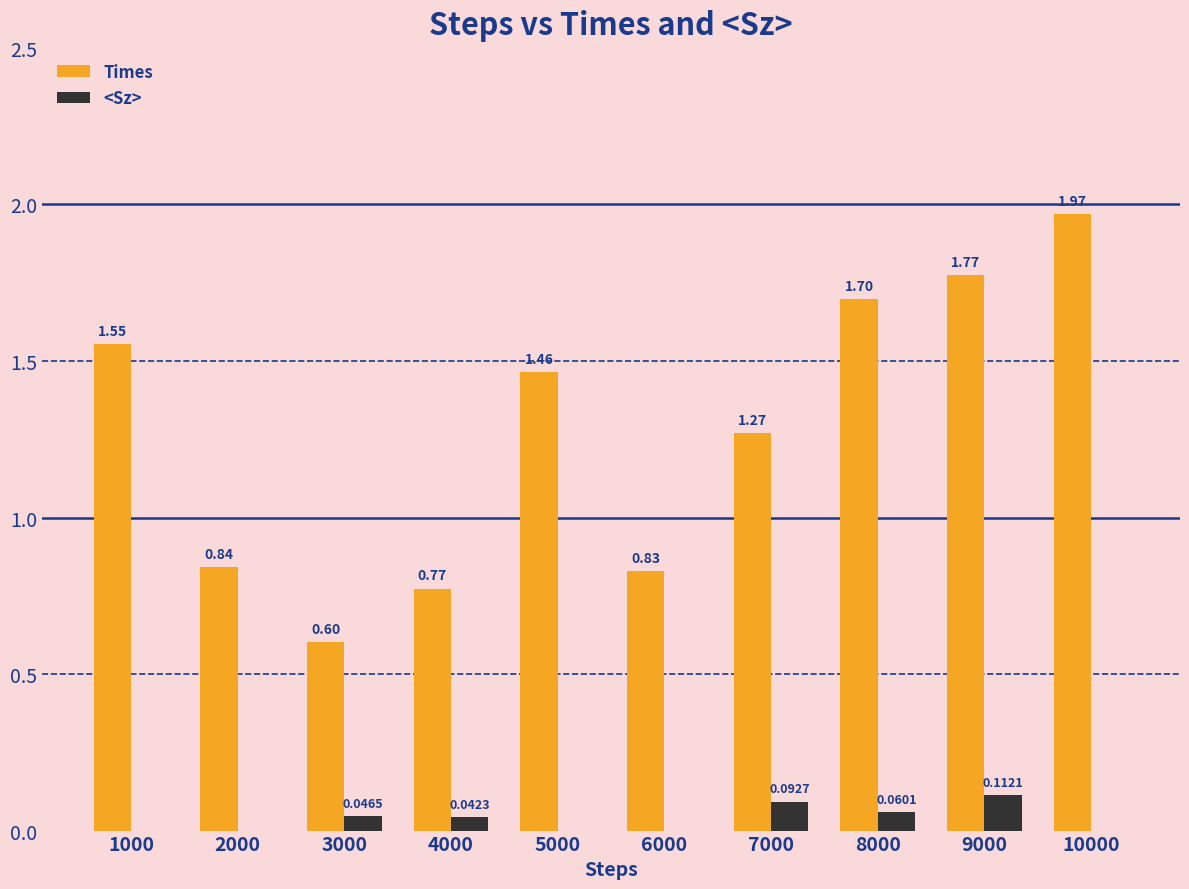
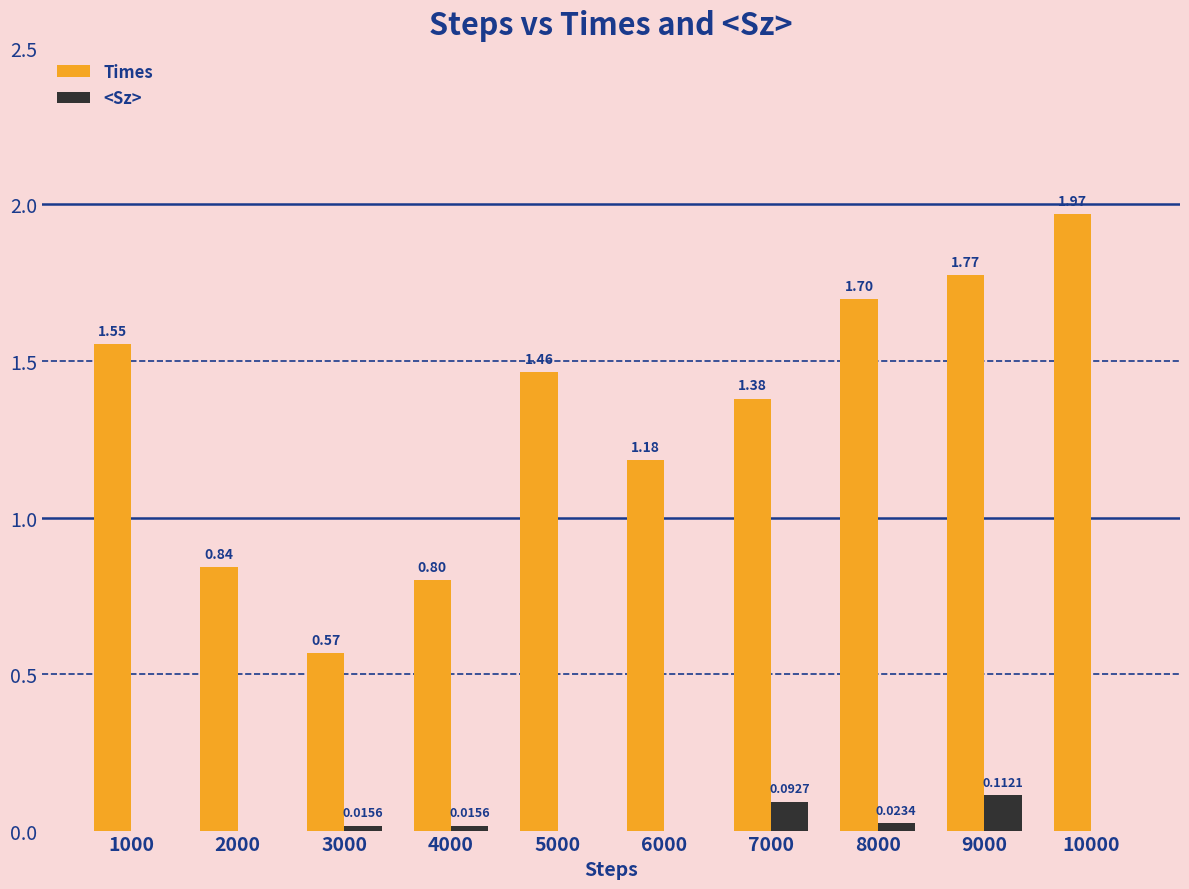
Times, 3000: 0.60 -> 0.57
<Sz>, 3000: 0.0465 -> 0.0156
Times, 4000: 0.77 -> 0.80
<Sz>, 4000: 0.0423 -> 0.0156
Times, 6000: 0.83 -> 1.18
Times, 7000: 1.27 -> 1.38
<Sz>, 8000: 0.0601 -> 0.0234
